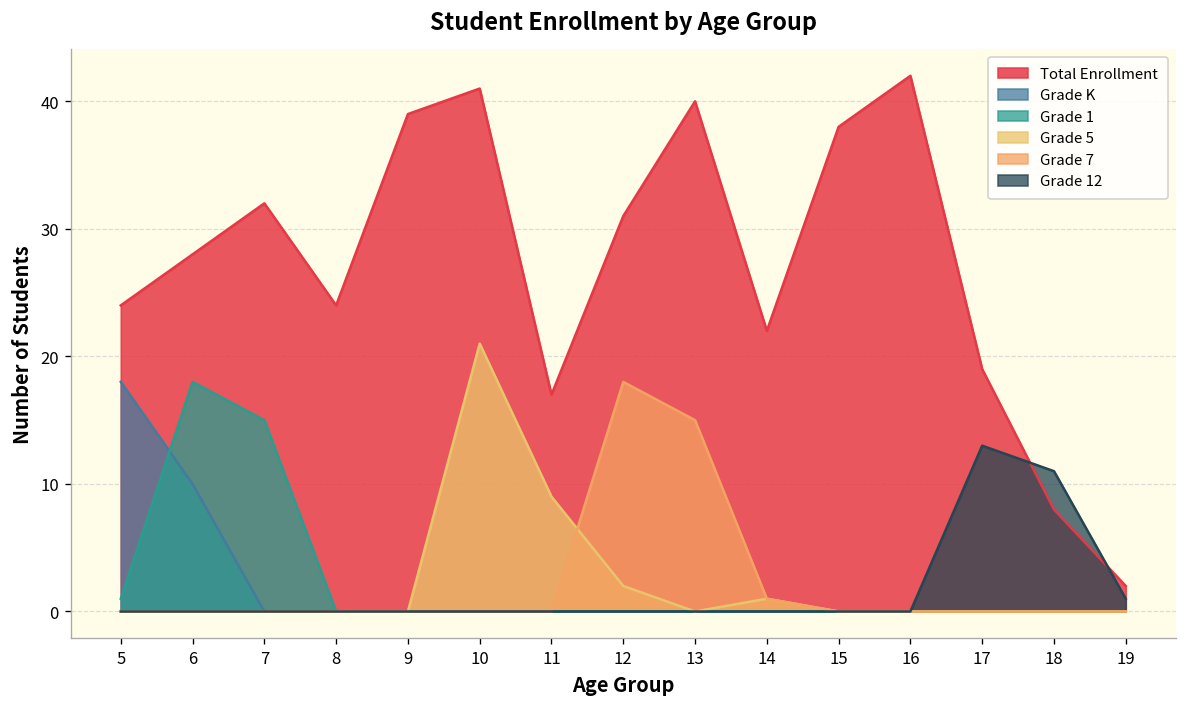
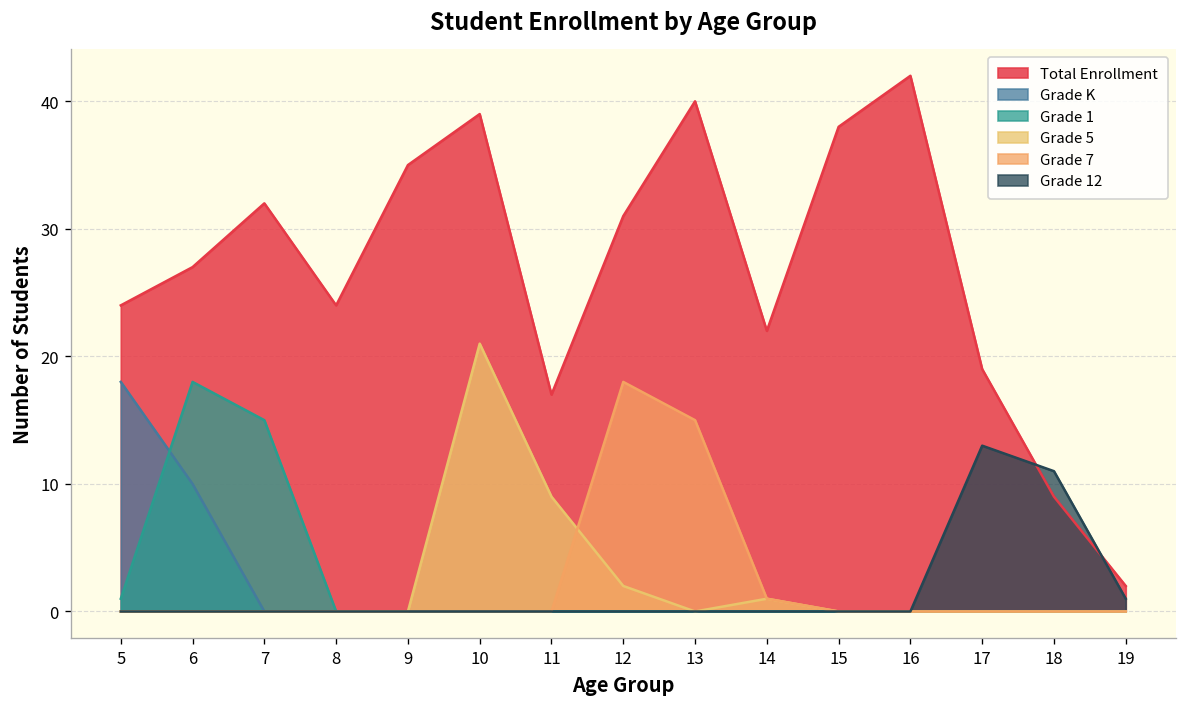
Total Enrollment, 6: 28 -> 27
Total Enrollment, 9: 39 -> 35
Total Enrollment, 10: 41 -> 39
Total Enrollment, 18: 8 -> 9
